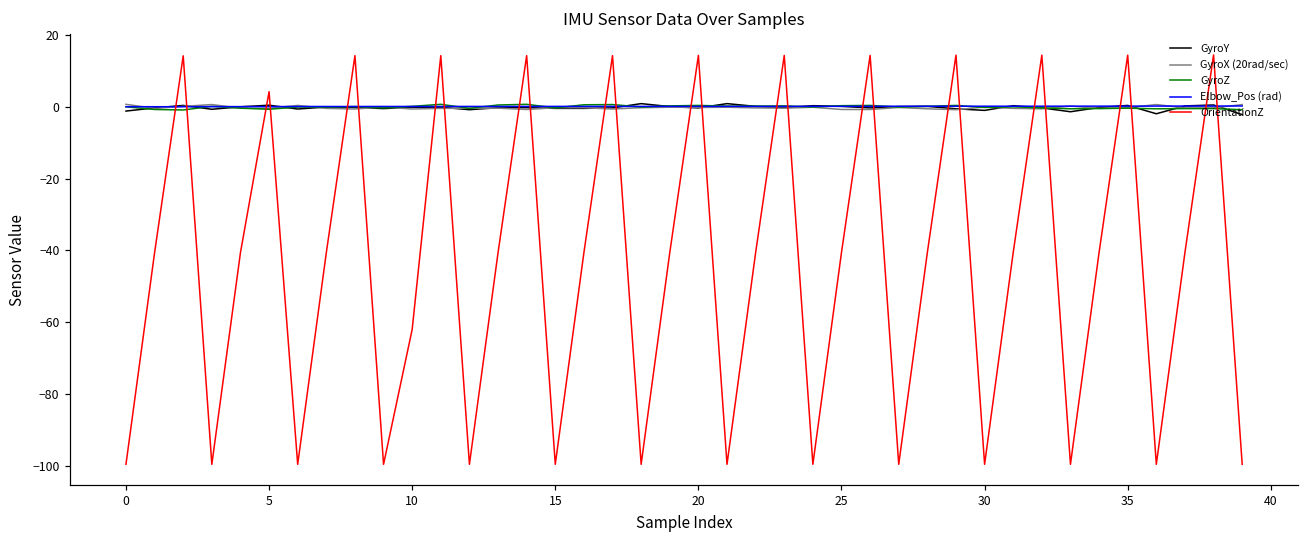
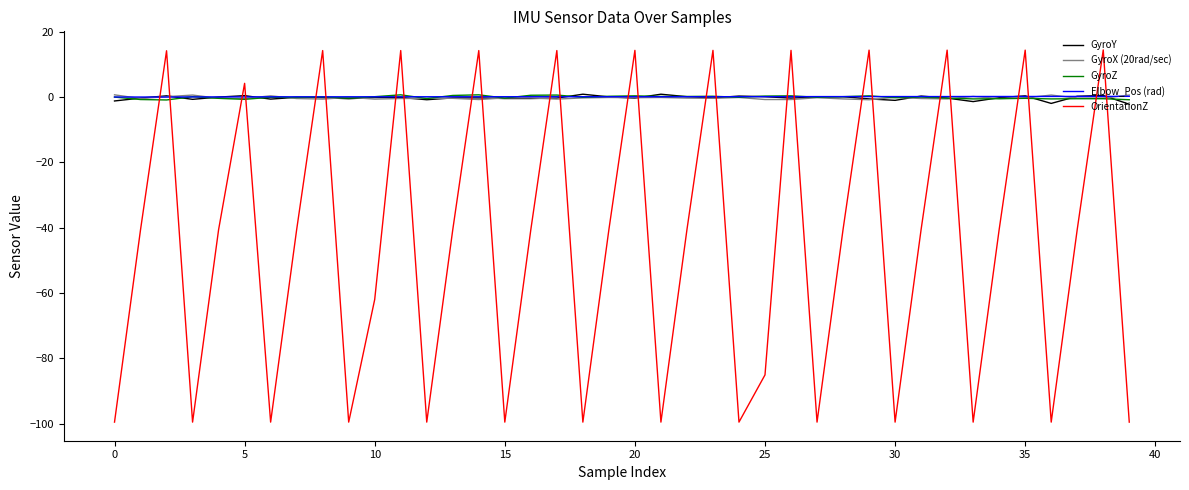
OrientationZ, 25: -41 -> -85
